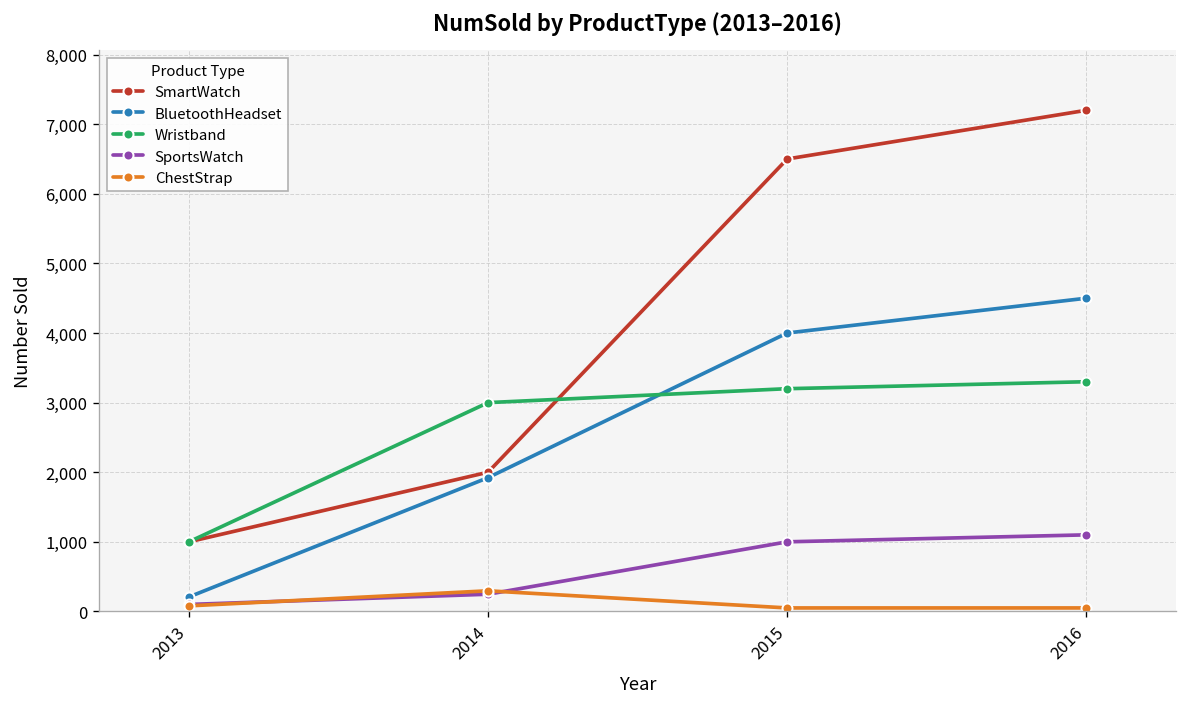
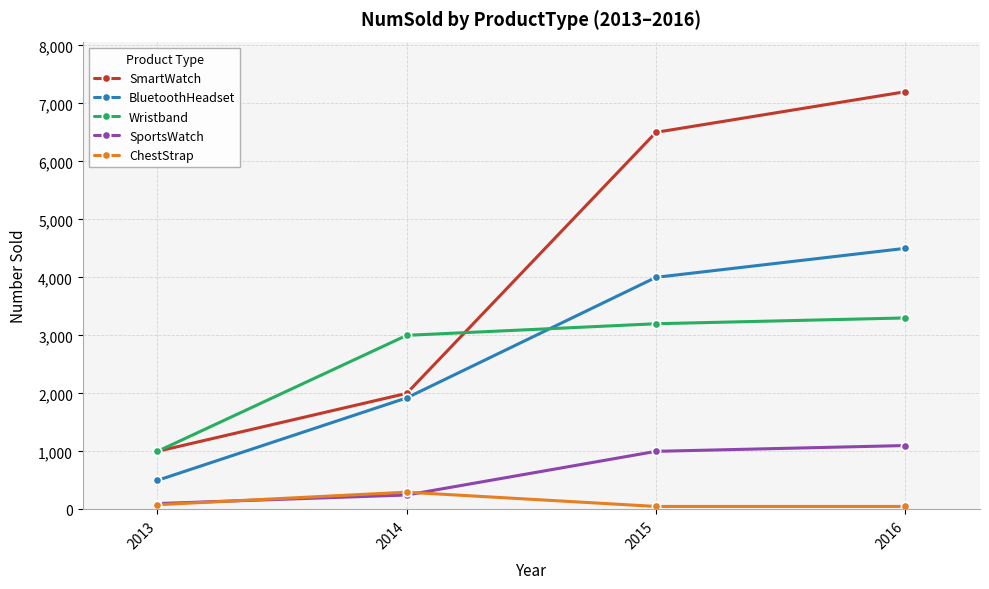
BluetoothHeadset, 2013: 200 -> 500
